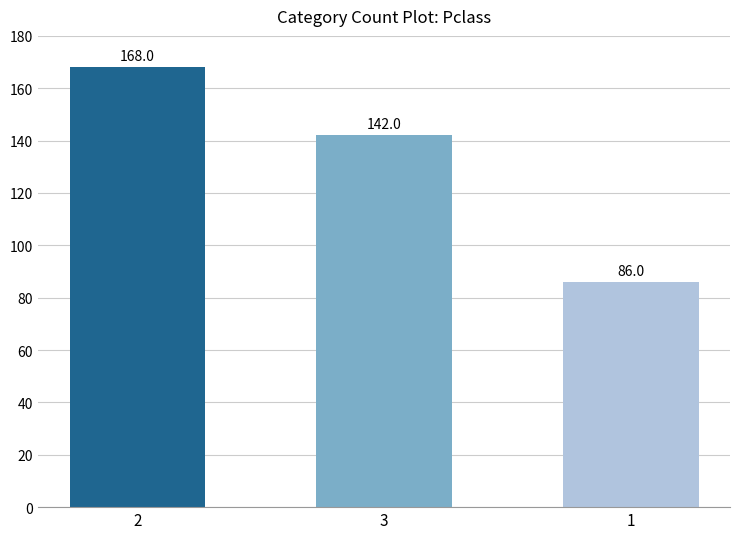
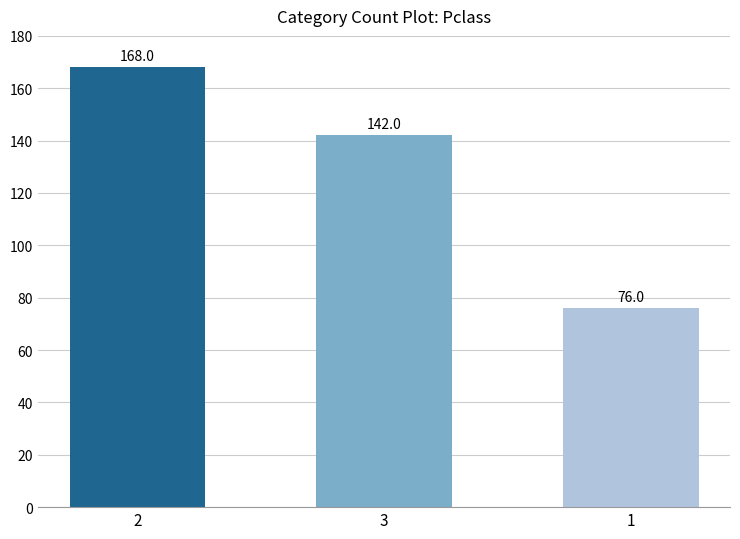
1: 86.0 -> 76.0
